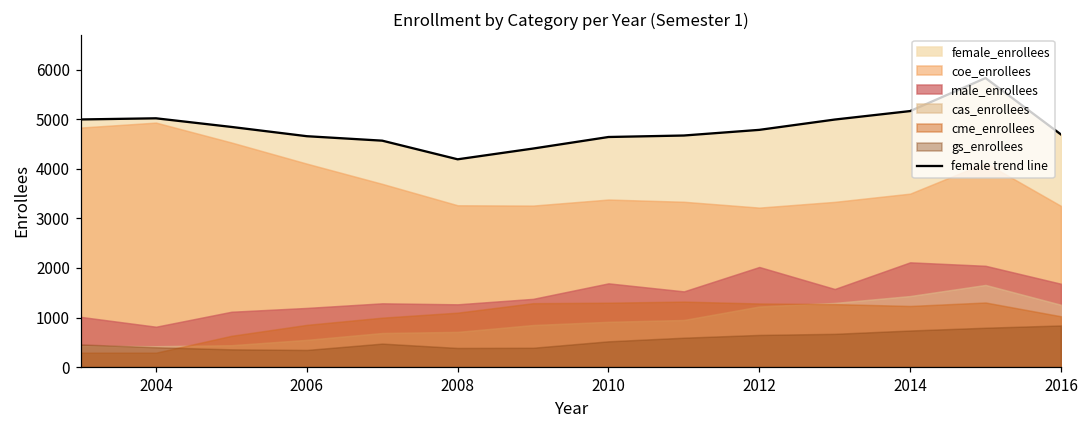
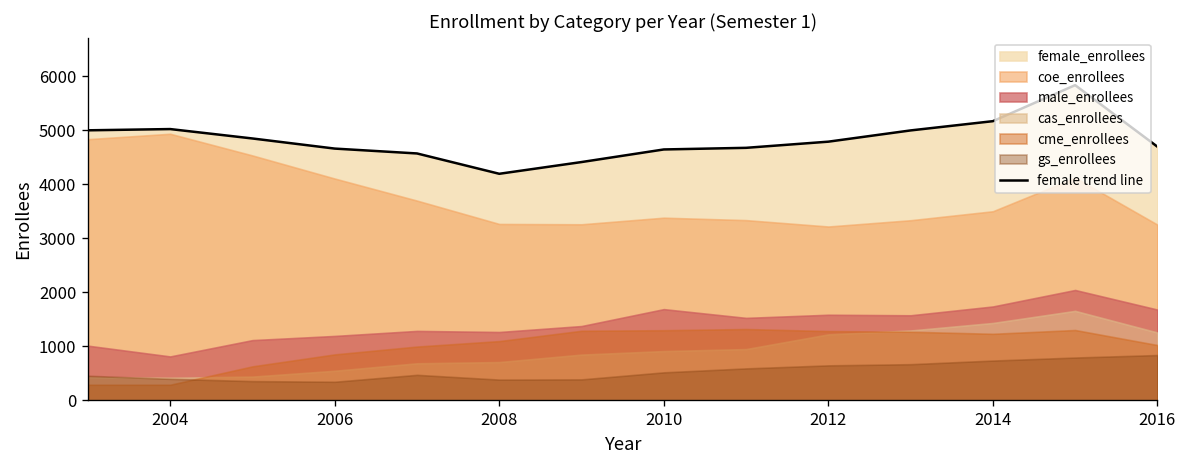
male_enrollees, 2012: 2000 -> 1600
male_enrollees, 2014: 2100 -> 1700
